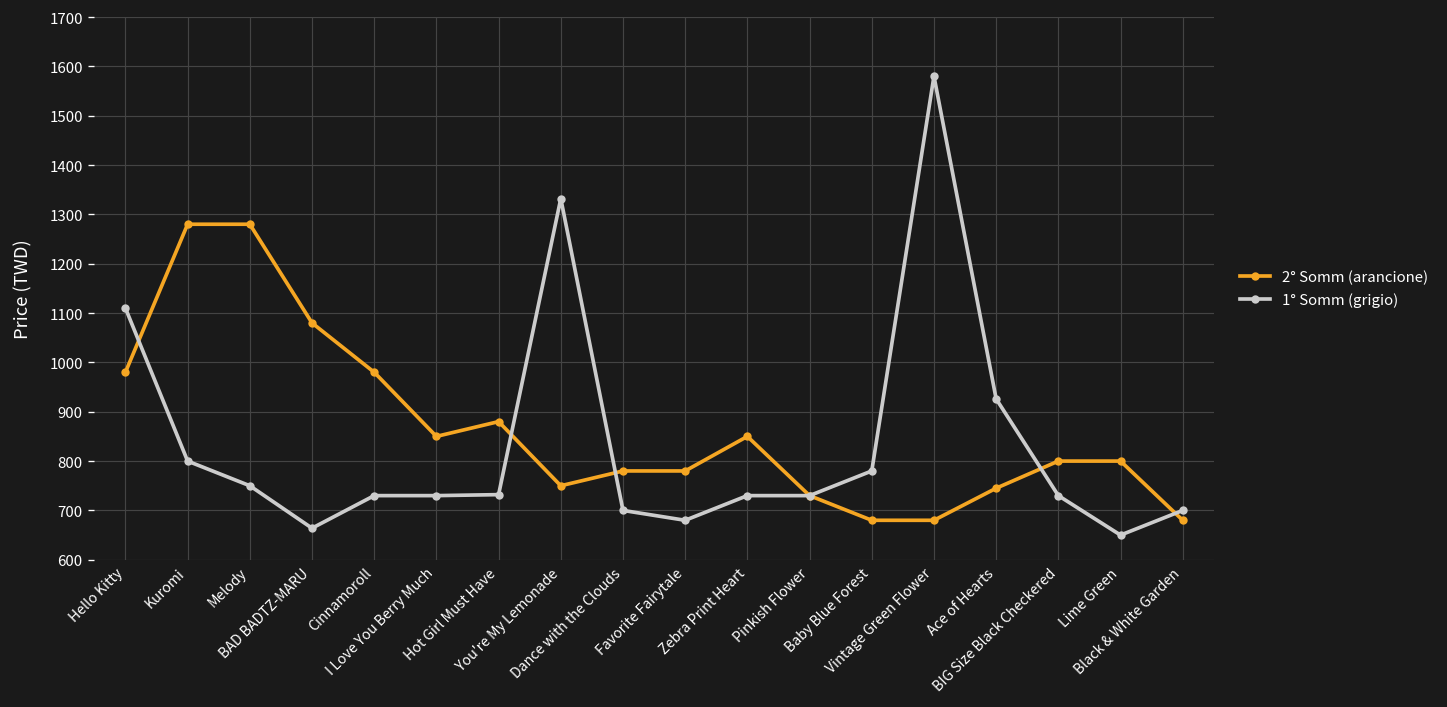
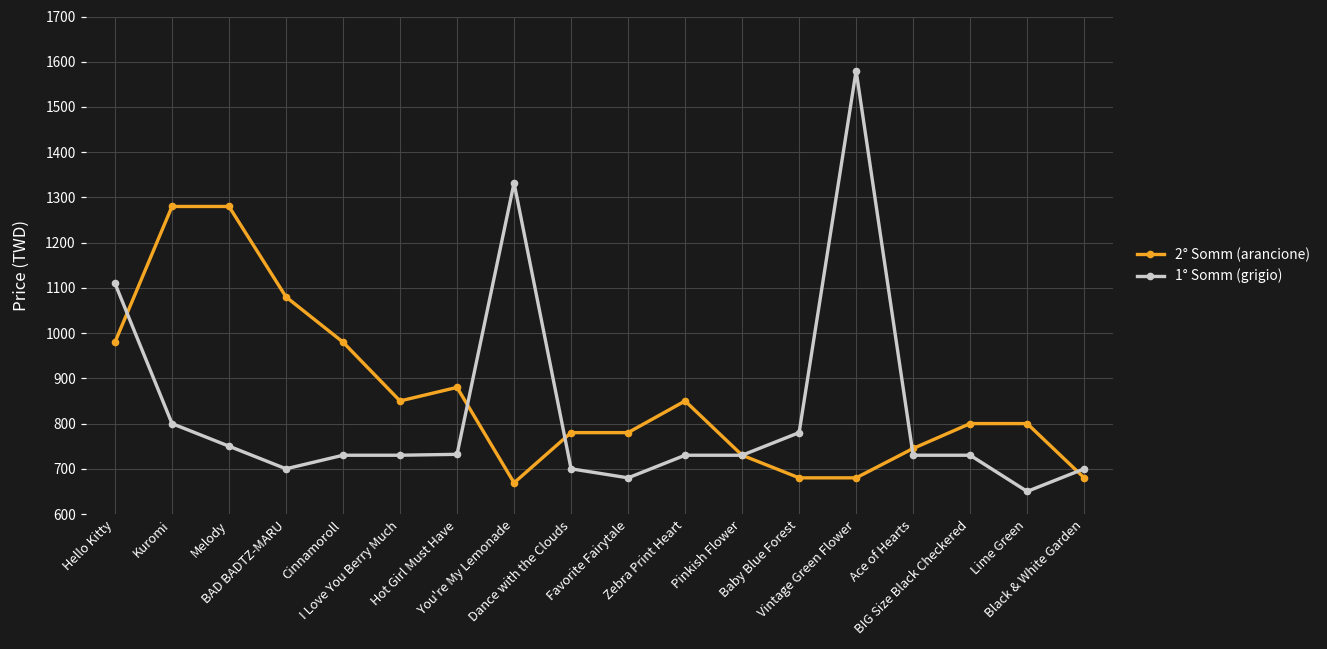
1° Somm (grigio), BAD BADTZ-MARU: 660 -> 700
2° Somm (arancione), You're My Lemonade: 750 -> 670
1° Somm (grigio), Ace of Hearts: 930 -> 730
